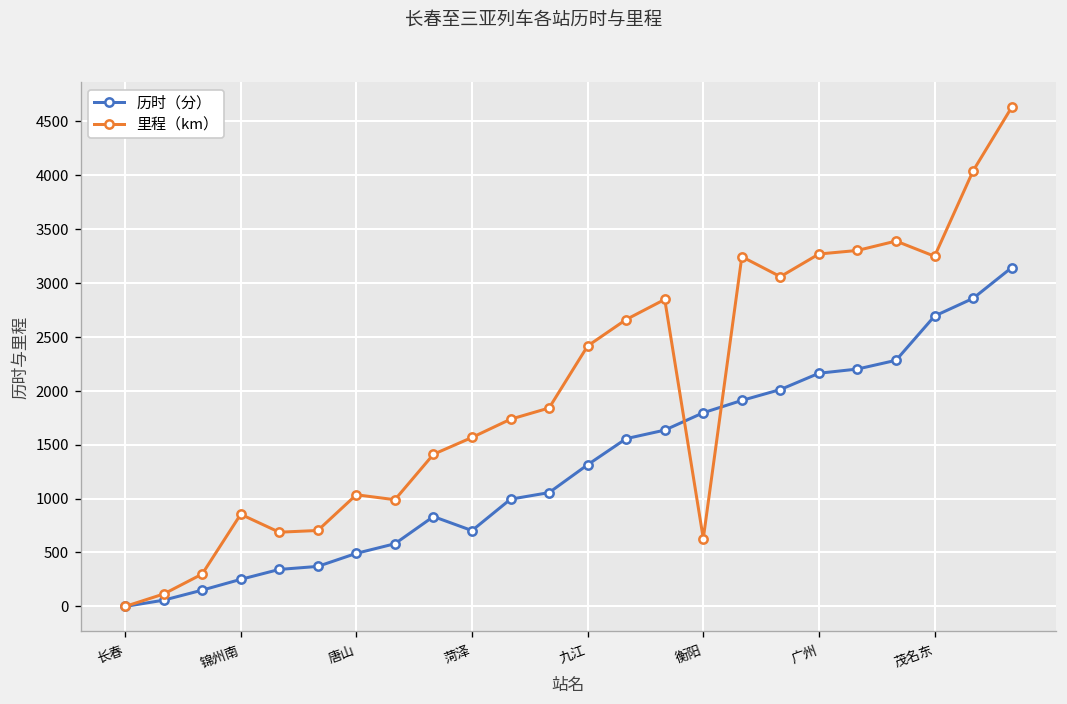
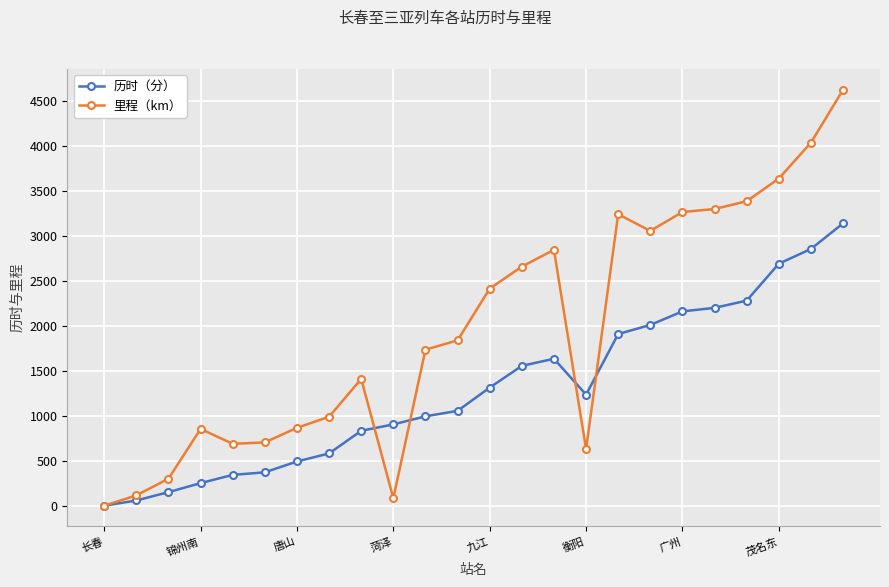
里程（km）, 唐山: 1000 -> 900
历时（分）, 菏泽: 700 -> 900
里程（km）, 菏泽: 1600 -> 100
历时（分）, 衡阳: 1800 -> 1200
里程（km）, 茂名东: 3200 -> 3600
